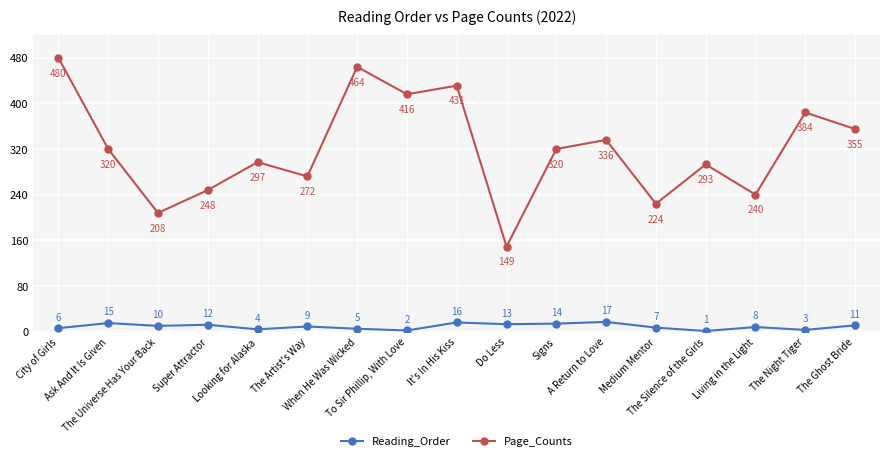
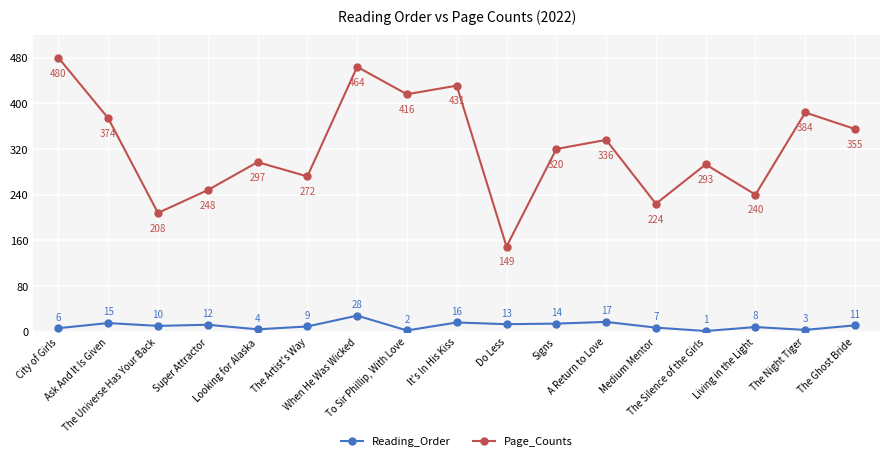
Page_Counts, Ask And It Is Given: 320 -> 374
Reading_Order, When He Was Wicked: 5 -> 28
